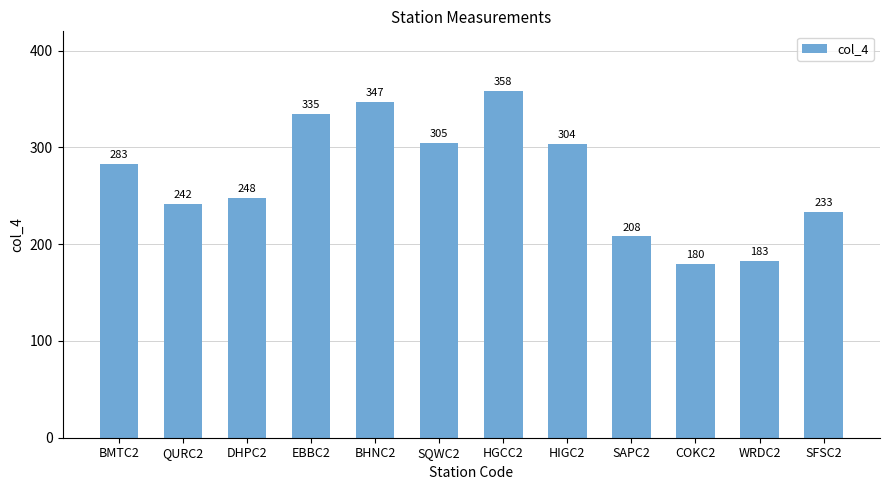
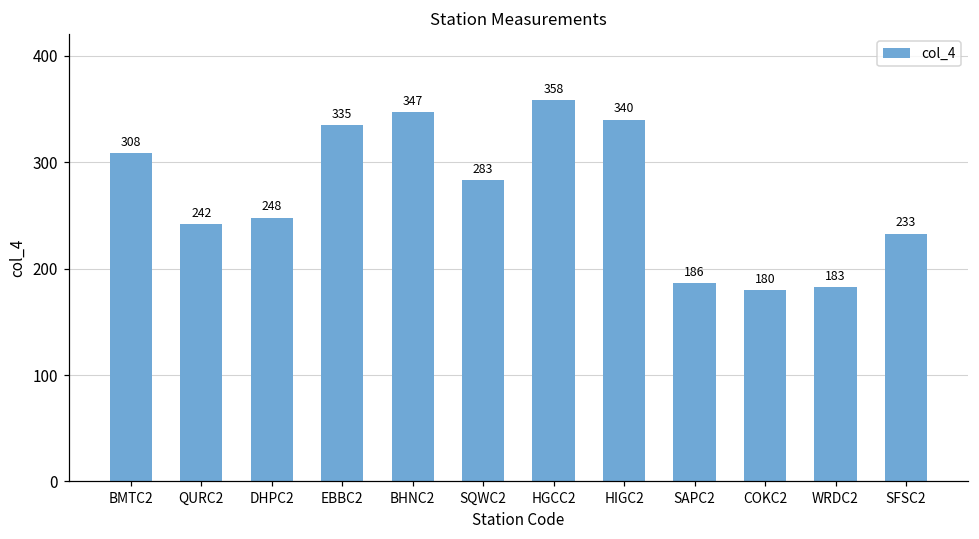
BMTC2: 283 -> 308
SQWC2: 305 -> 283
HIGC2: 304 -> 340
SAPC2: 208 -> 186
